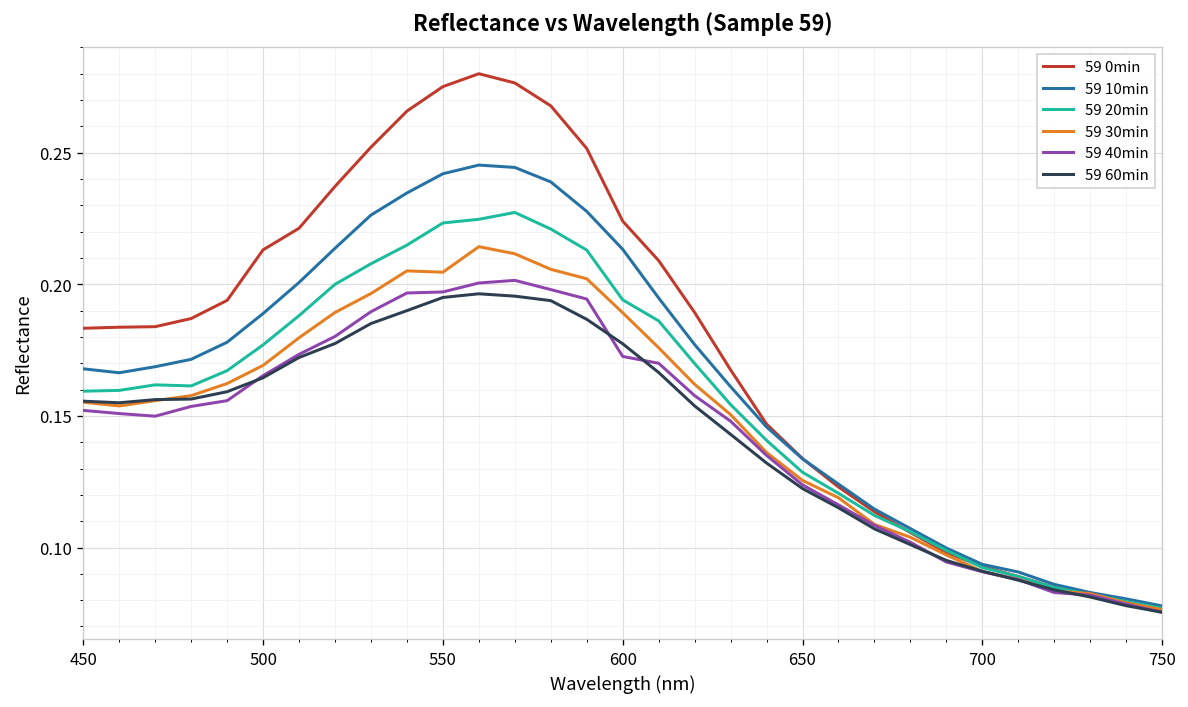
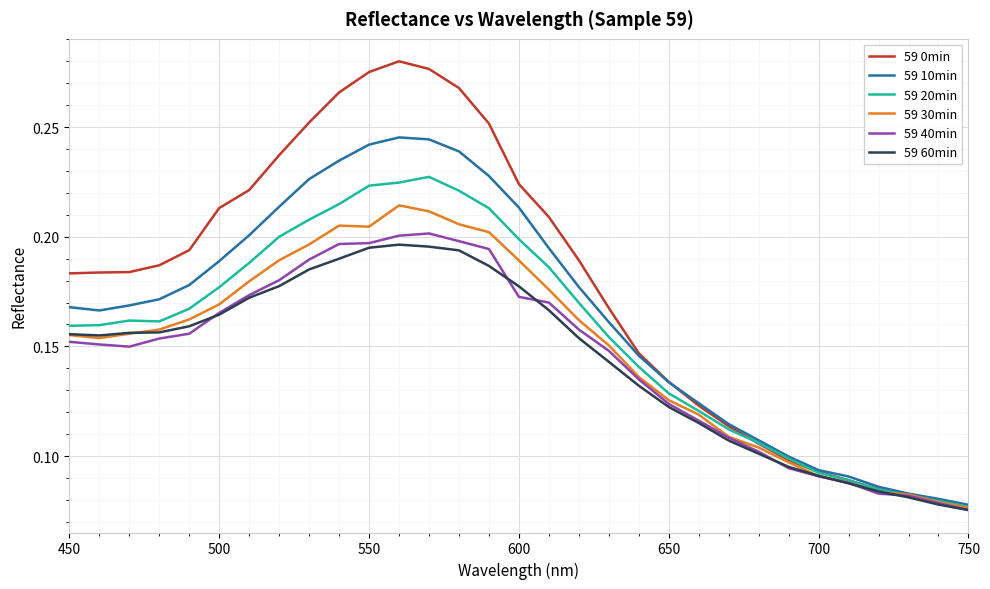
59 20min, 600: 0.194 -> 0.199
